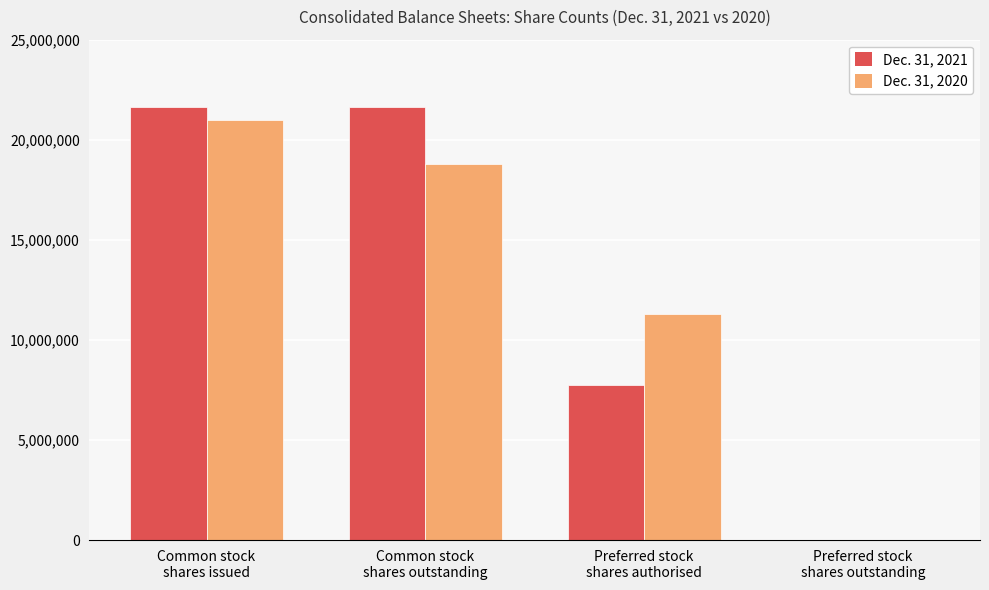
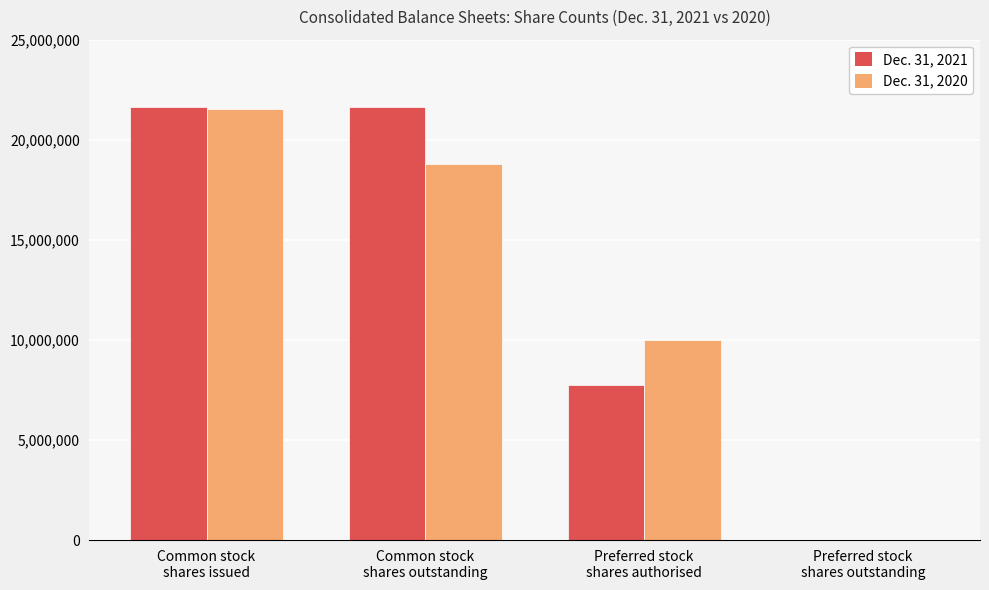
Dec. 31, 2020, Common stock shares issued: 21,000,000 -> 21,600,000
Dec. 31, 2020, Preferred stock shares authorised: 11,300,000 -> 10,000,000
